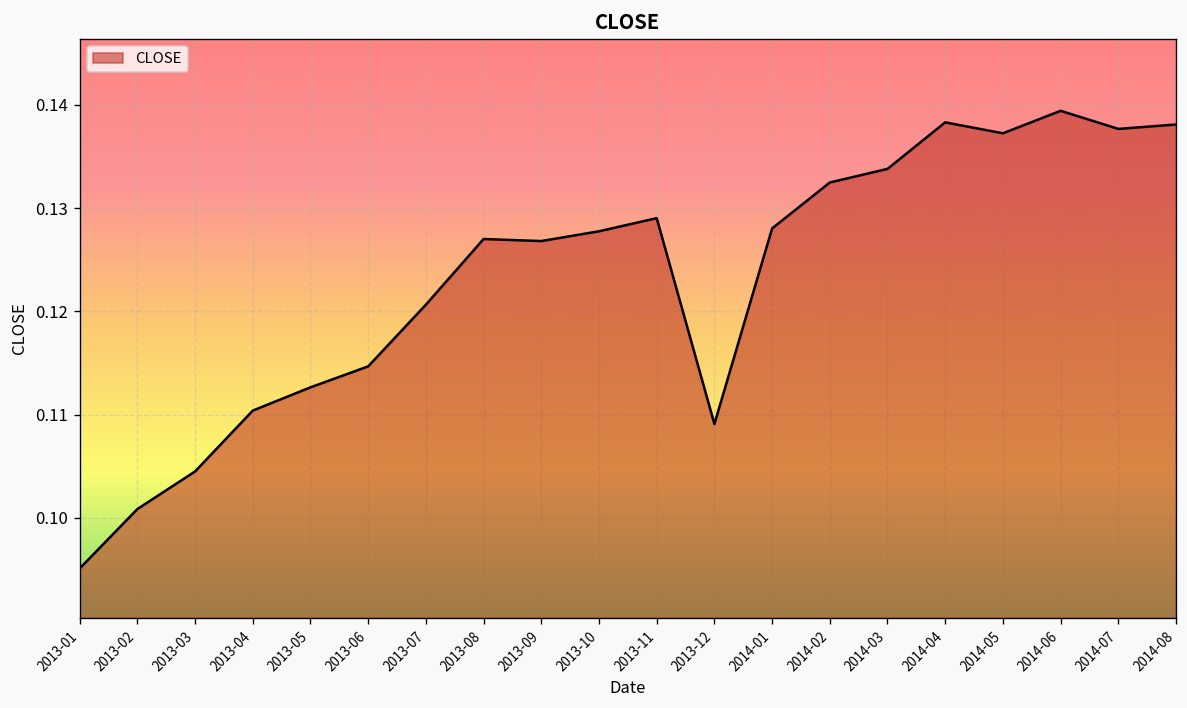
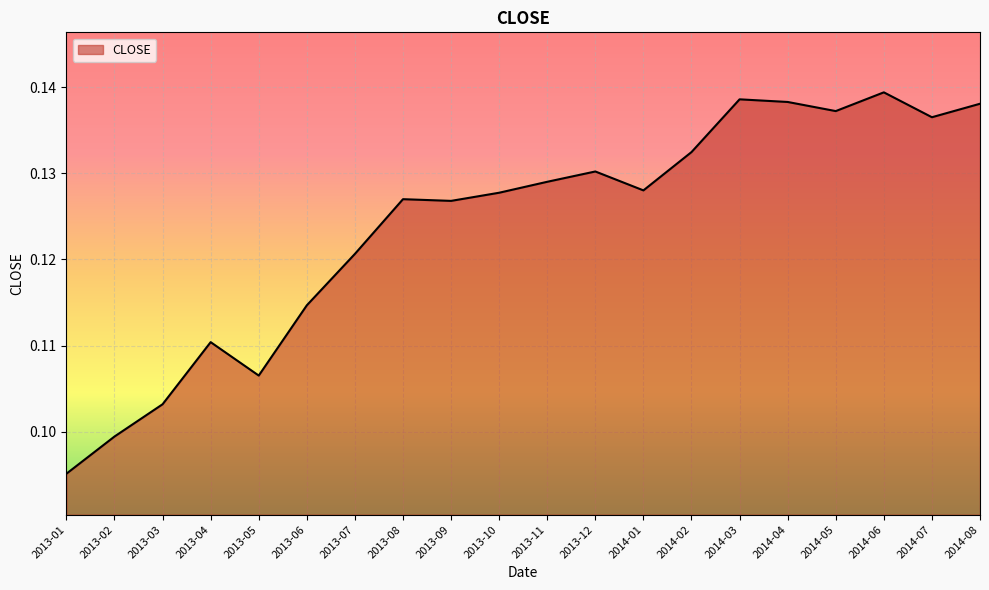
2013-02: 0.101 -> 0.099
2013-03: 0.105 -> 0.103
2013-05: 0.113 -> 0.107
2013-12: 0.109 -> 0.130
2014-03: 0.134 -> 0.139
2014-07: 0.138 -> 0.137
